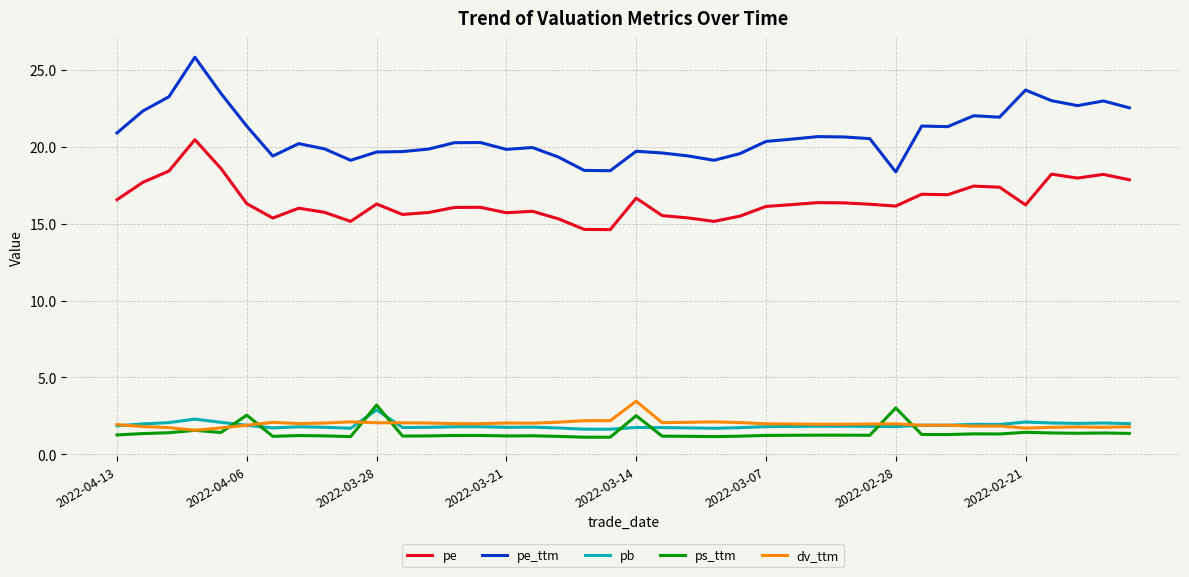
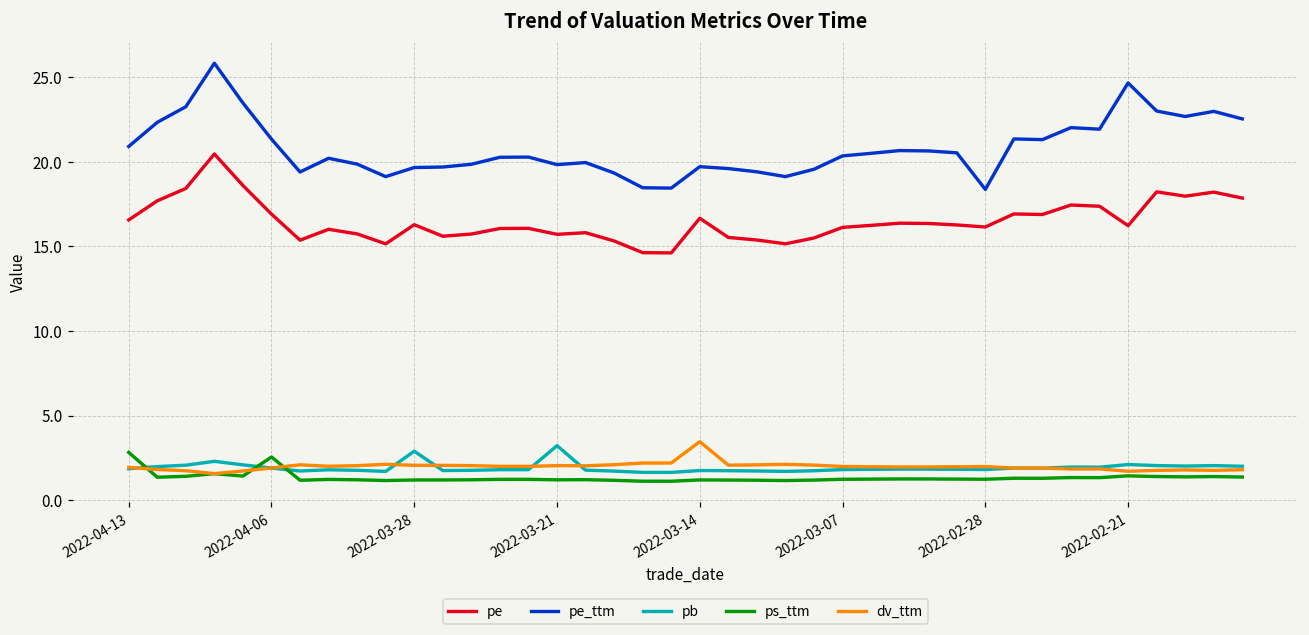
ps_ttm, 2022-04-13: 1.3 -> 2.8
pe, 2022-04-06: 16.3 -> 16.9
ps_ttm, 2022-03-28: 3.2 -> 1.2
pb, 2022-03-21: 1.8 -> 3.2
ps_ttm, 2022-03-14: 2.5 -> 1.2
ps_ttm, 2022-02-28: 3.0 -> 1.2
pe_ttm, 2022-02-21: 23.7 -> 24.7
